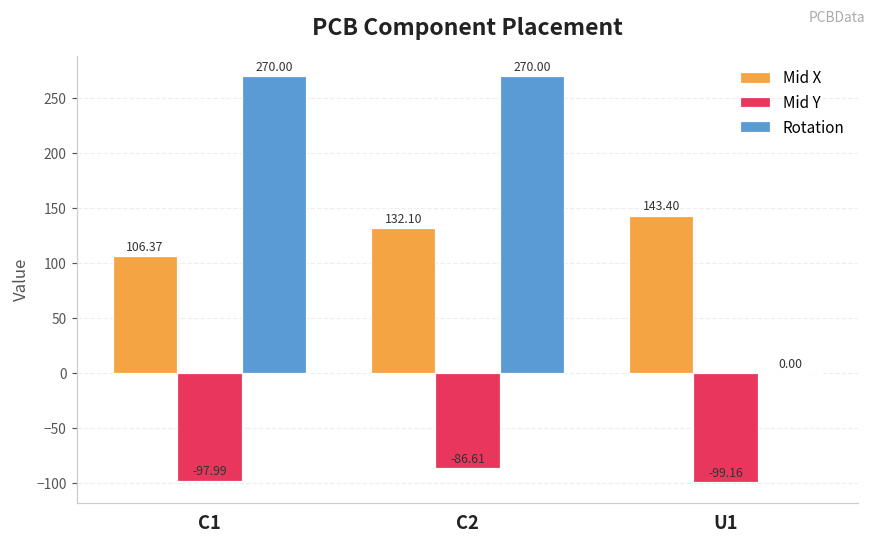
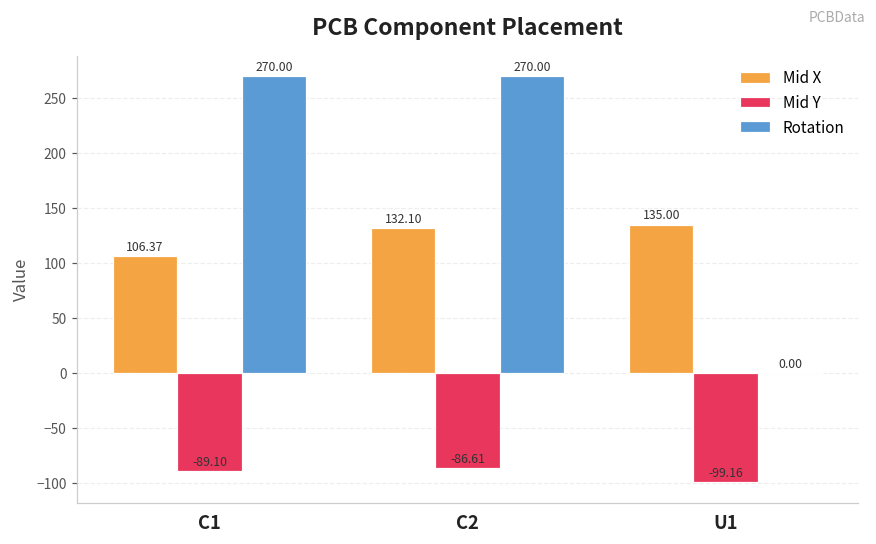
Mid Y, C1: -97.99 -> -89.10
Mid X, U1: 143.40 -> 135.00
